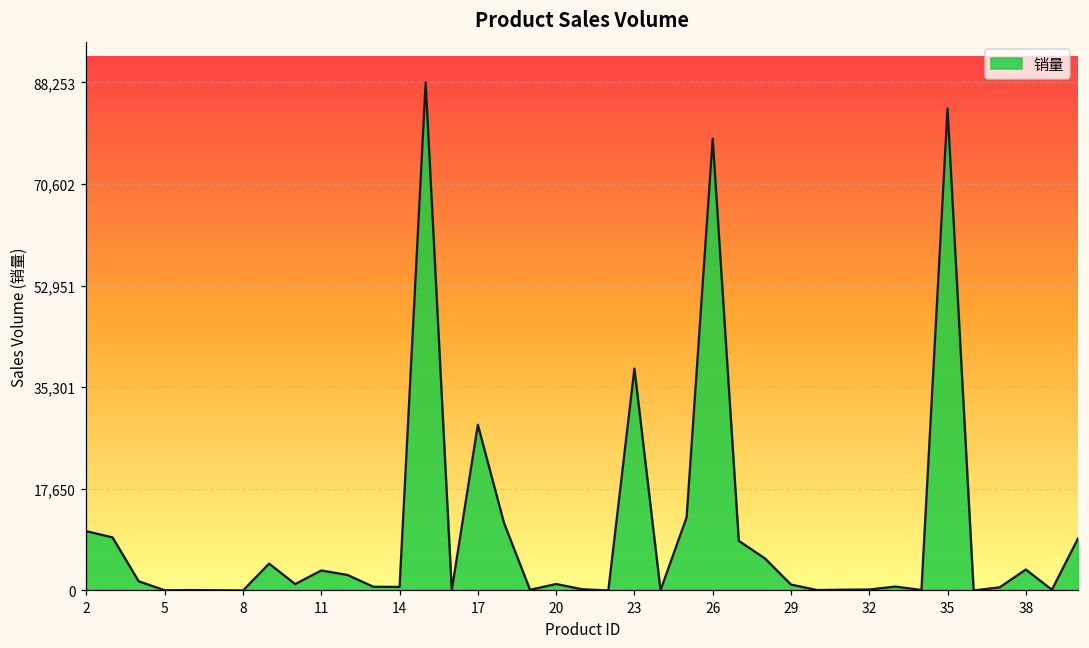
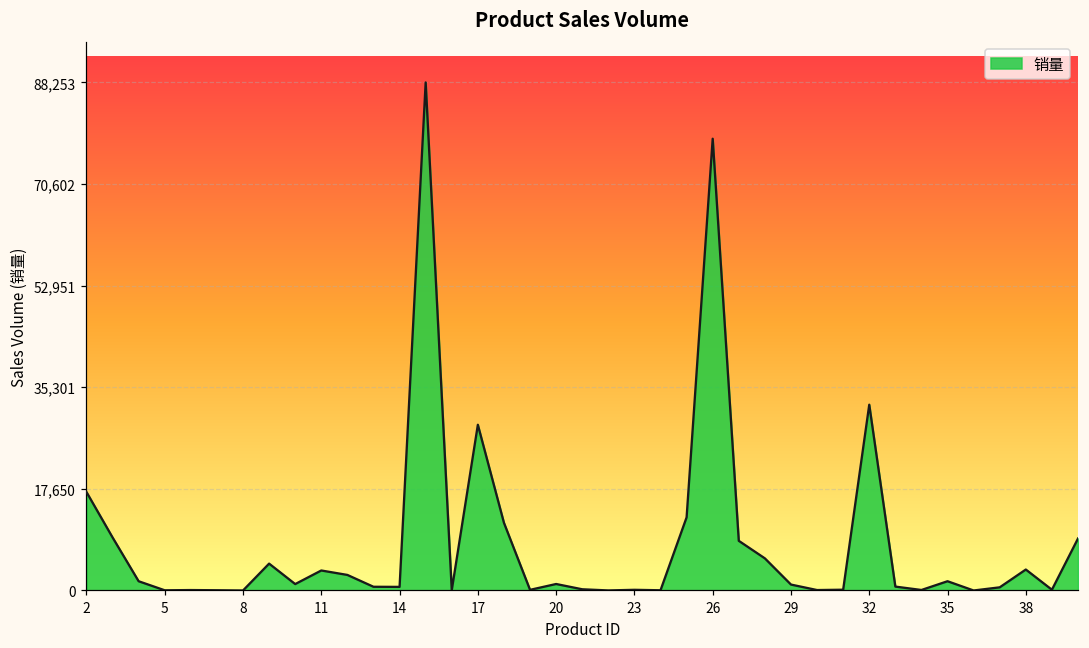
2: 10,000 -> 17,000
23: 39,000 -> 0
32: 0 -> 32,000
35: 84,000 -> 2,000
